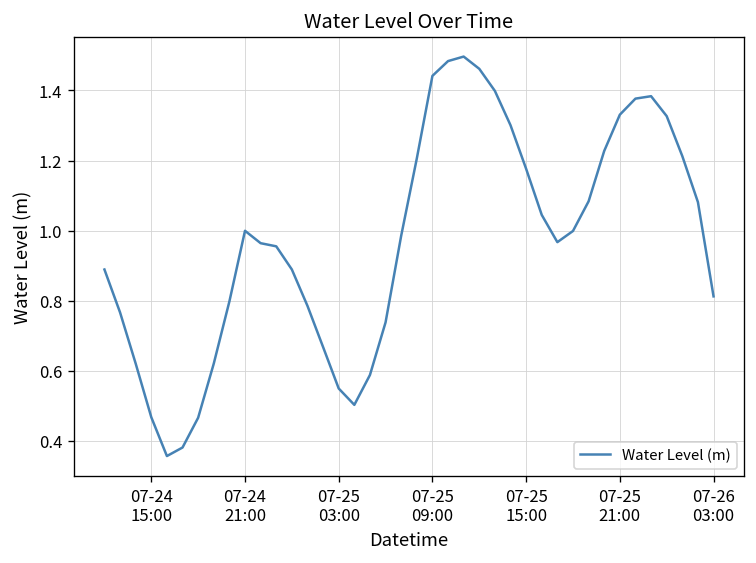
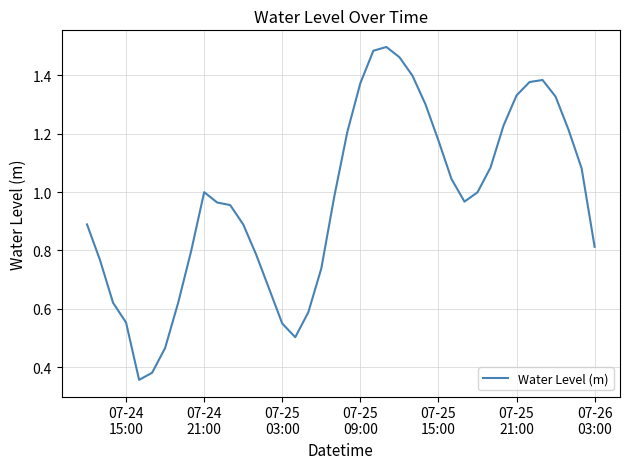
07-24 15:00: 0.47 -> 0.55
07-25 09:00: 1.44 -> 1.37
